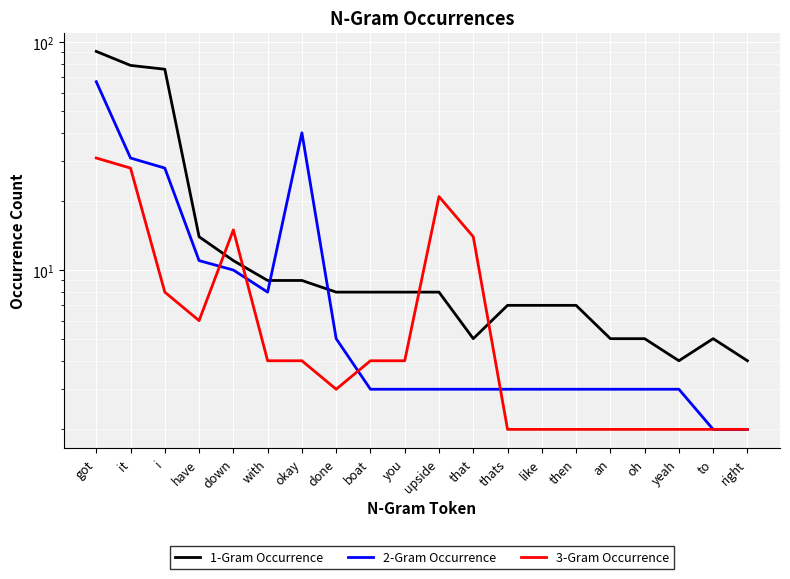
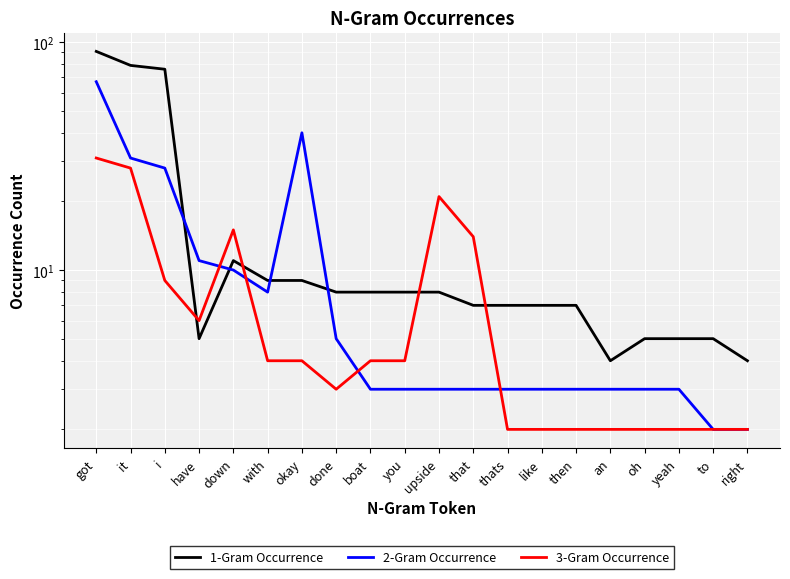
3-Gram Occurrence, i: 8 -> 9
1-Gram Occurrence, have: 14 -> 5
1-Gram Occurrence, that: 5 -> 7
1-Gram Occurrence, an: 5 -> 4
1-Gram Occurrence, yeah: 4 -> 5
